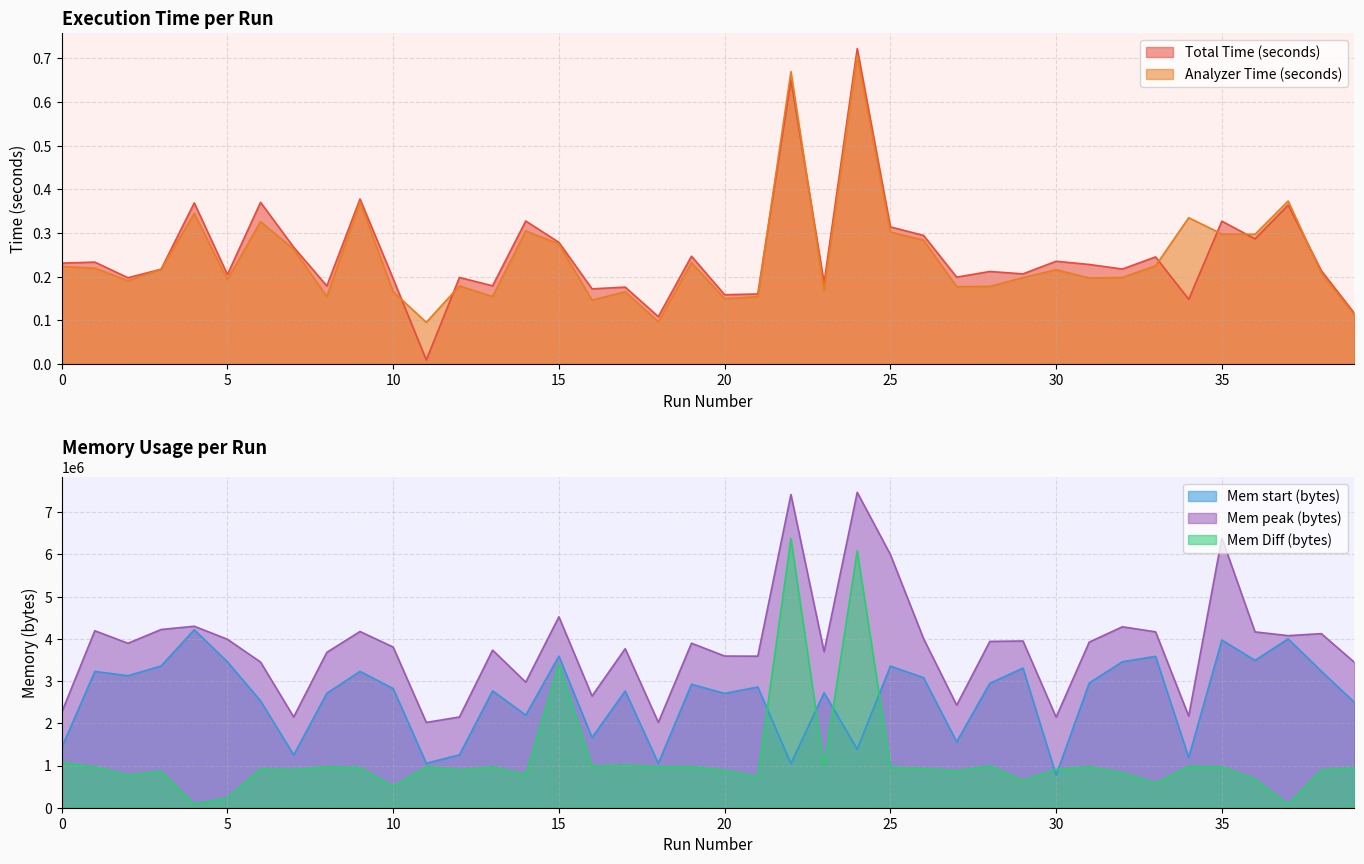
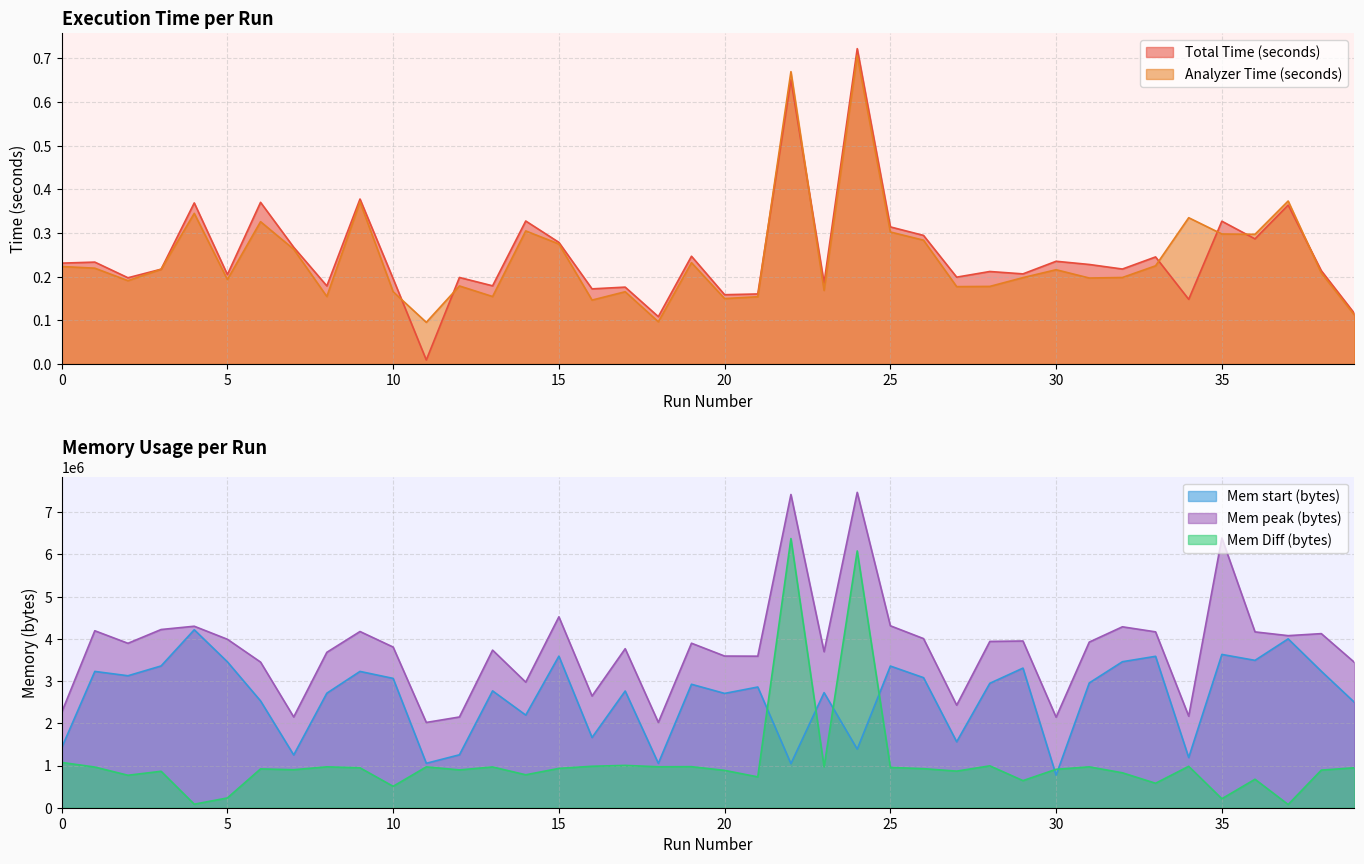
Memory Usage per Run, Mem start (bytes), 10: 2800000 -> 3100000
Memory Usage per Run, Mem Diff (bytes), 15: 3400000 -> 900000
Memory Usage per Run, Mem peak (bytes), 25: 6000000 -> 4300000
Memory Usage per Run, Mem start (bytes), 35: 4000000 -> 3600000
Memory Usage per Run, Mem Diff (bytes), 35: 1000000 -> 200000
